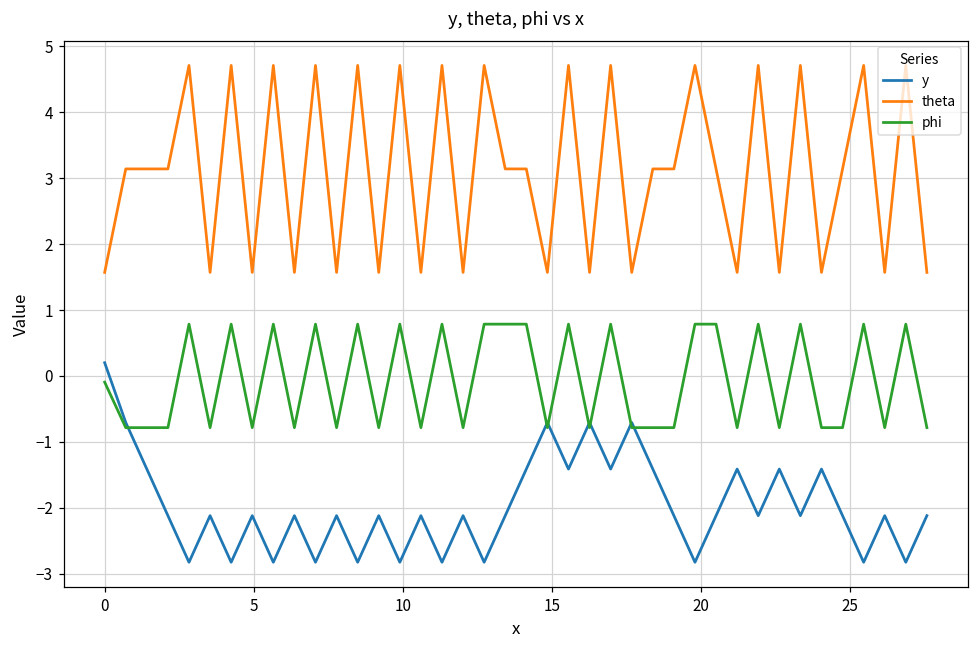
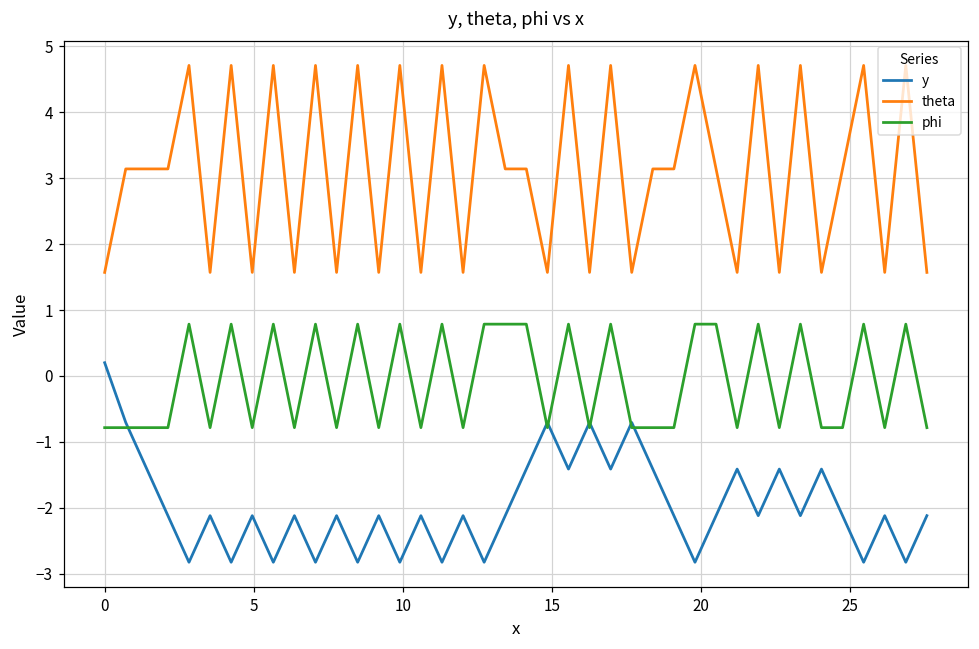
phi, 0: -0.1 -> -0.8
